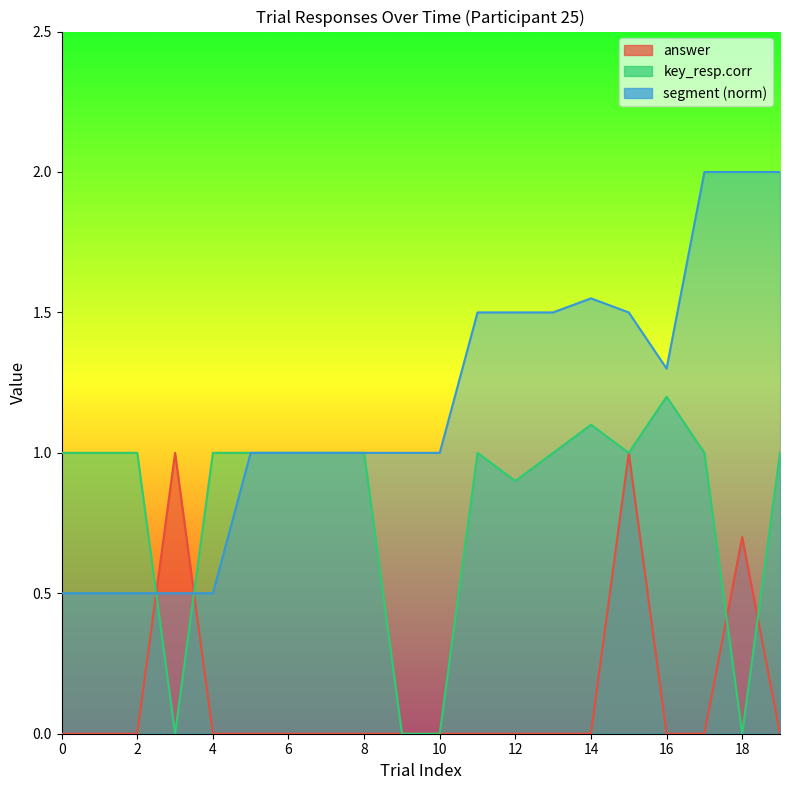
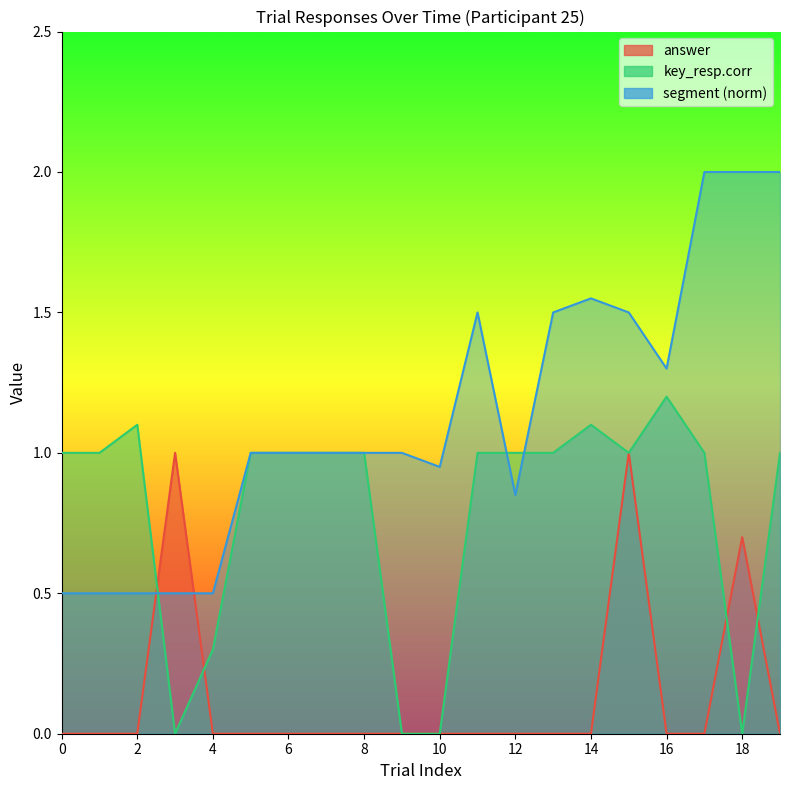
key_resp.corr, 2: 1.0 -> 1.1
key_resp.corr, 4: 1.0 -> 0.3
segment (norm), 10: 1.00 -> 0.95
key_resp.corr, 12: 0.9 -> 1.0
segment (norm), 12: 1.50 -> 0.85
